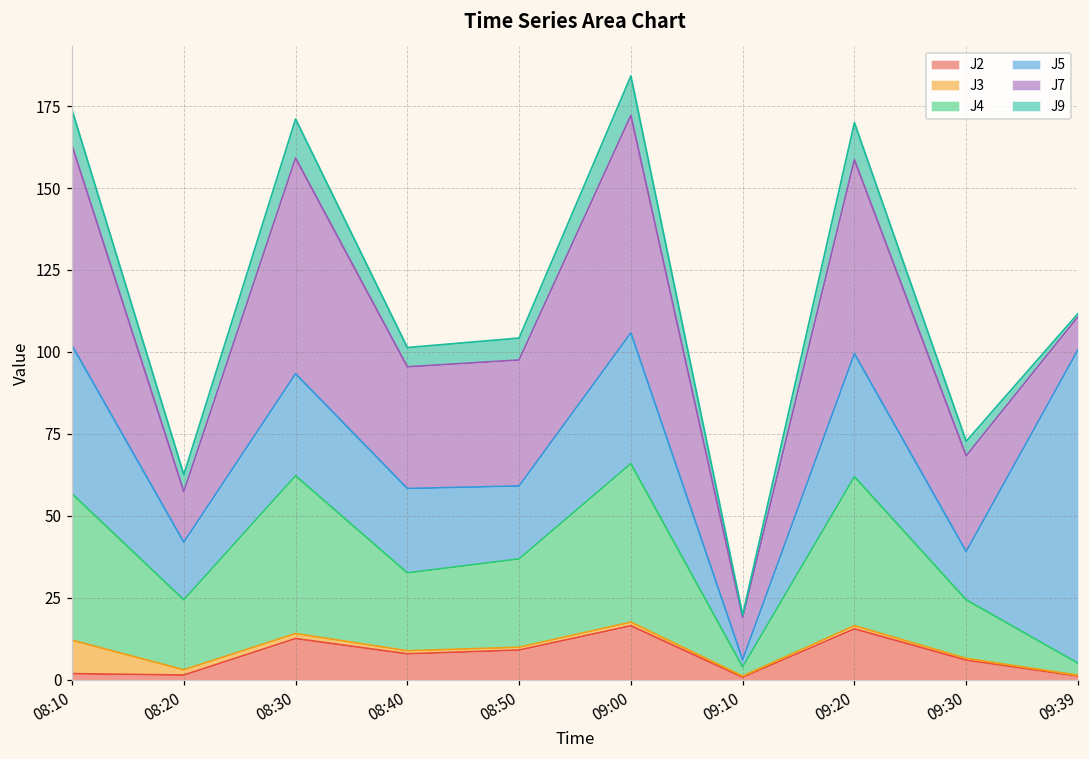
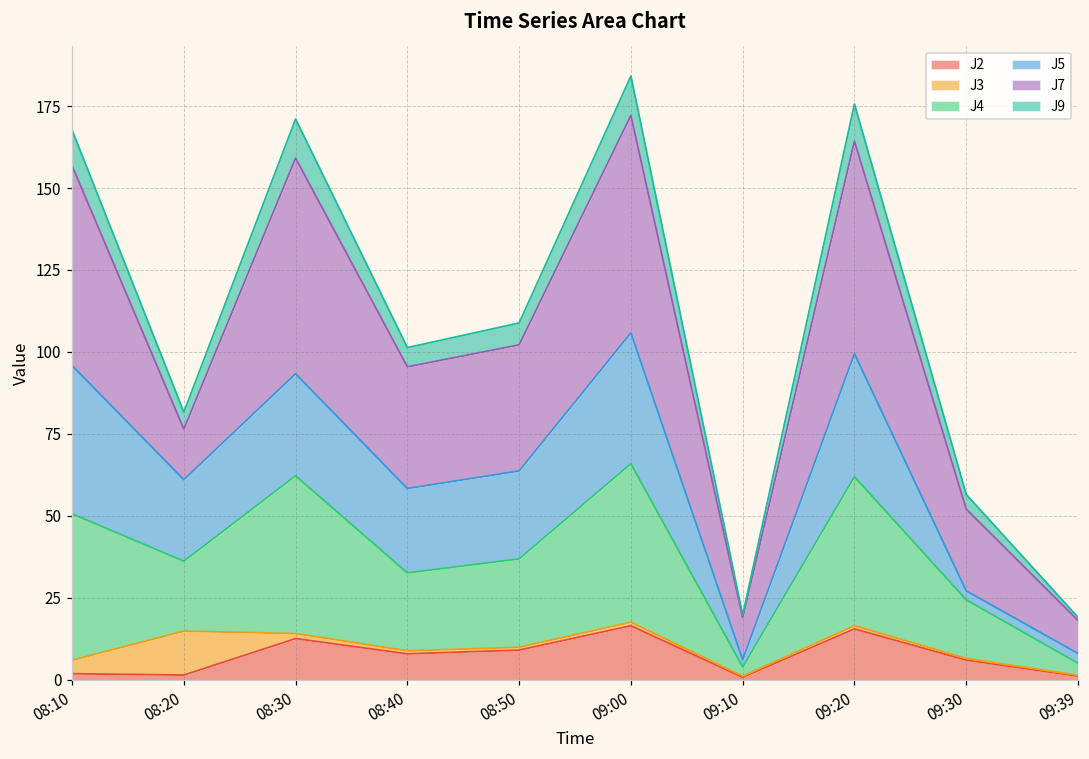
J3, 08:10: 10 -> 4
J3, 08:20: 2 -> 13
J5, 08:20: 18 -> 25
J5, 08:50: 22 -> 27
J7, 09:20: 59 -> 65
J5, 09:30: 15 -> 3
J7, 09:30: 29 -> 25
J5, 09:39: 96 -> 3
